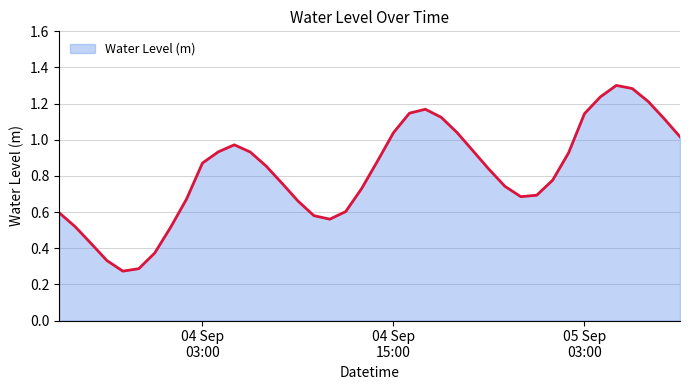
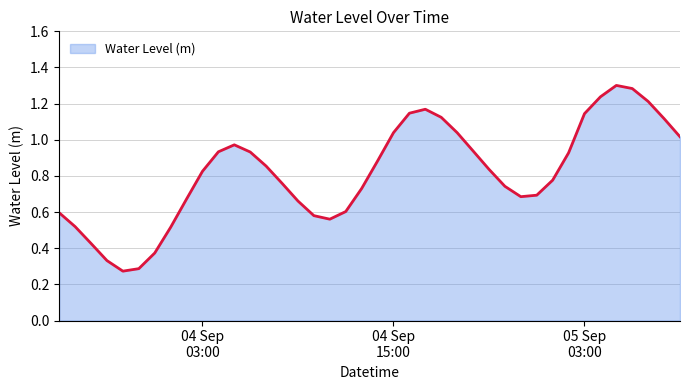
04 Sep 03:00: 0.87 -> 0.83
